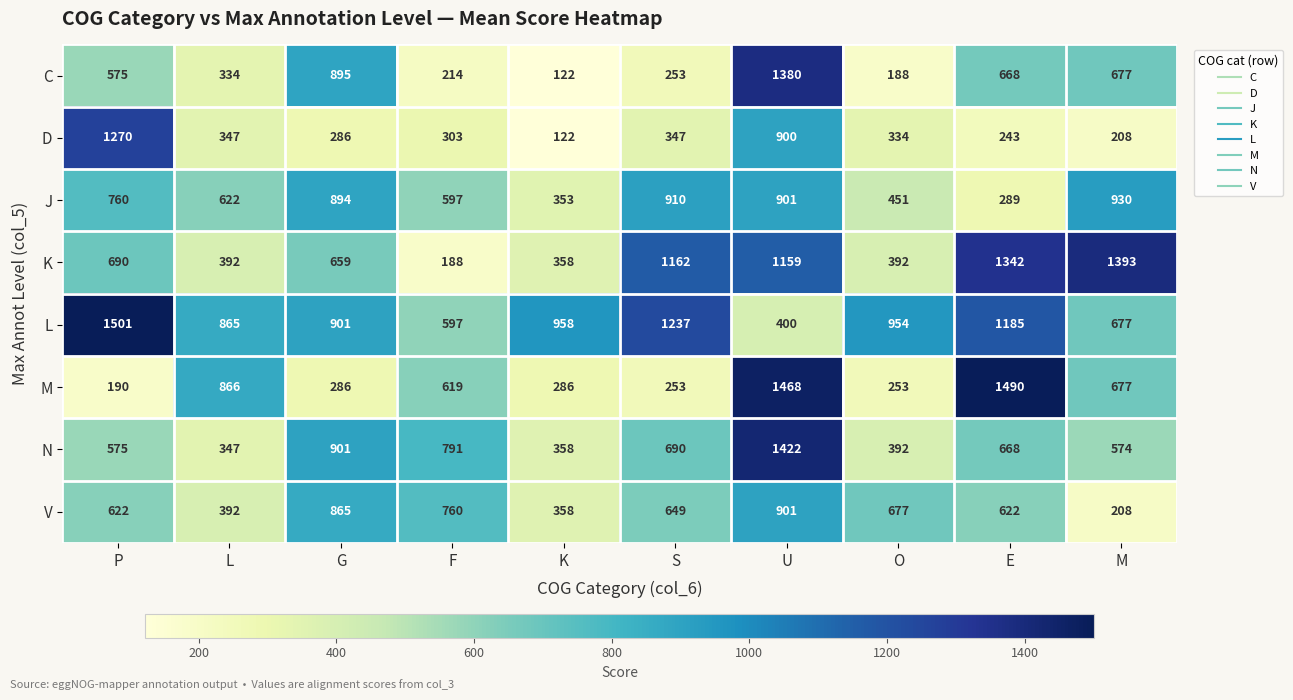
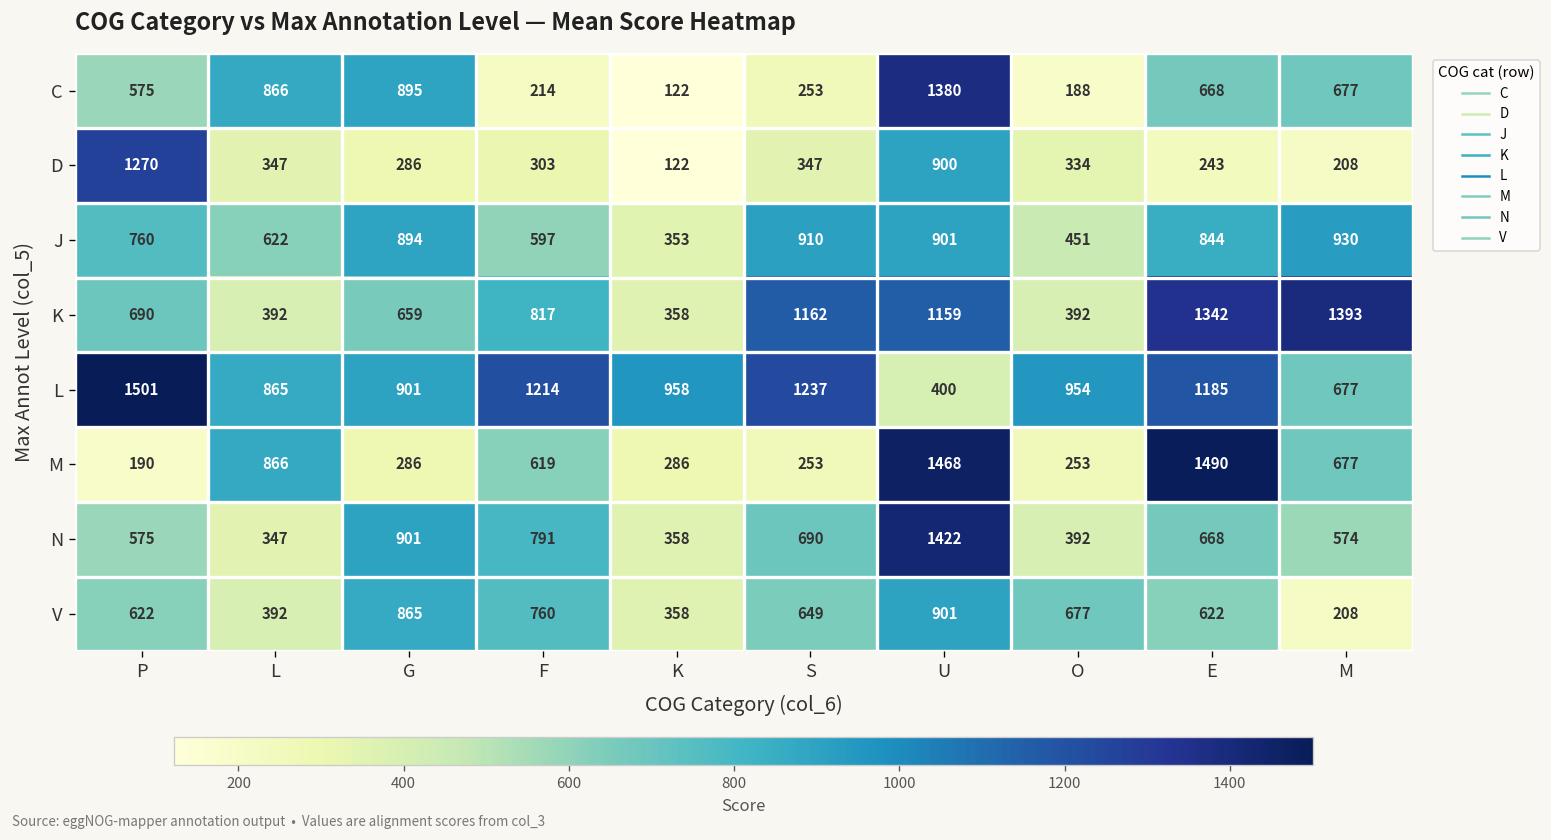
C, L: 334 -> 866
J, E: 289 -> 844
K, F: 188 -> 817
L, F: 597 -> 1214
